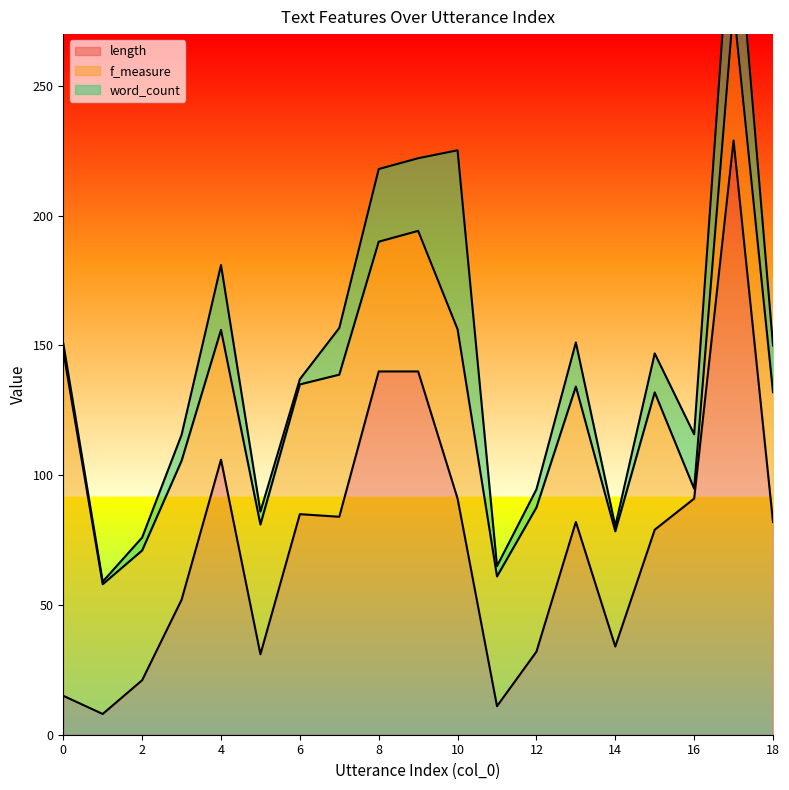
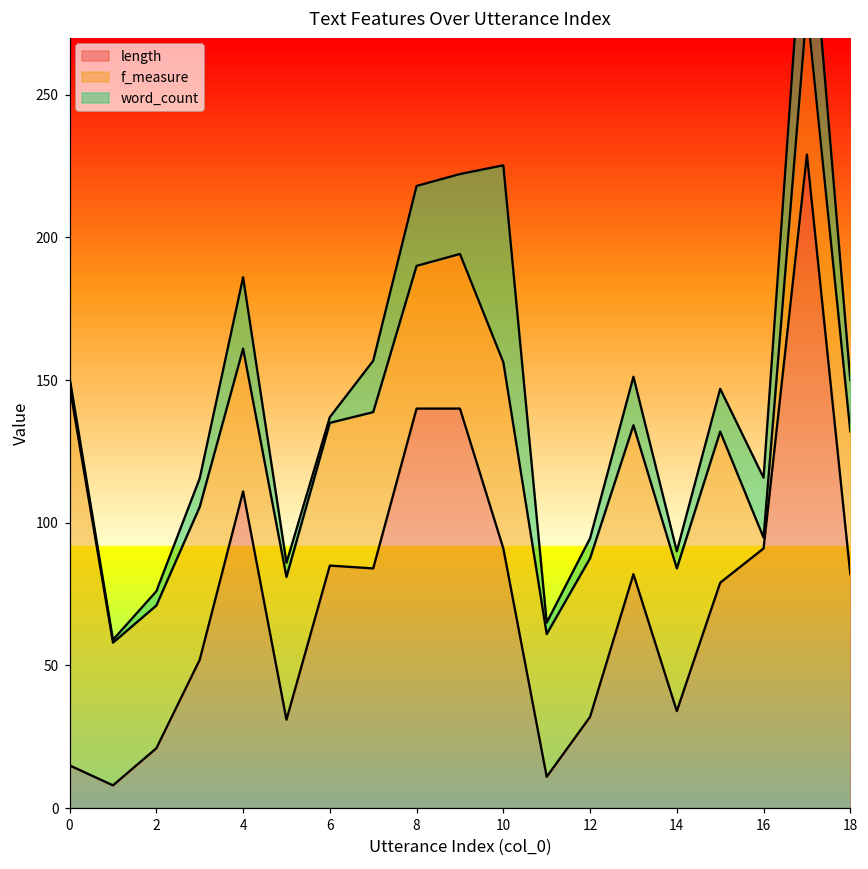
length, 4: 106 -> 111
f_measure, 14: 44 -> 50
word_count, 14: 2 -> 6
